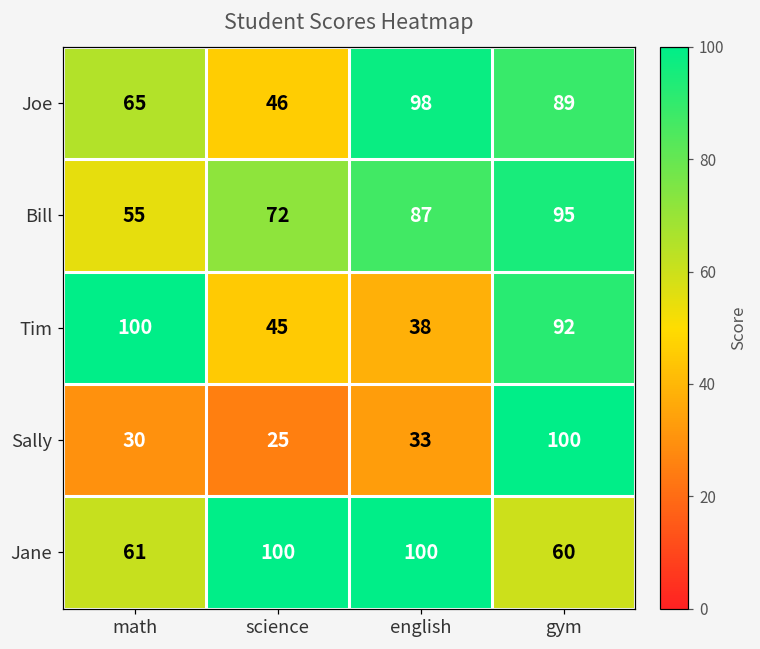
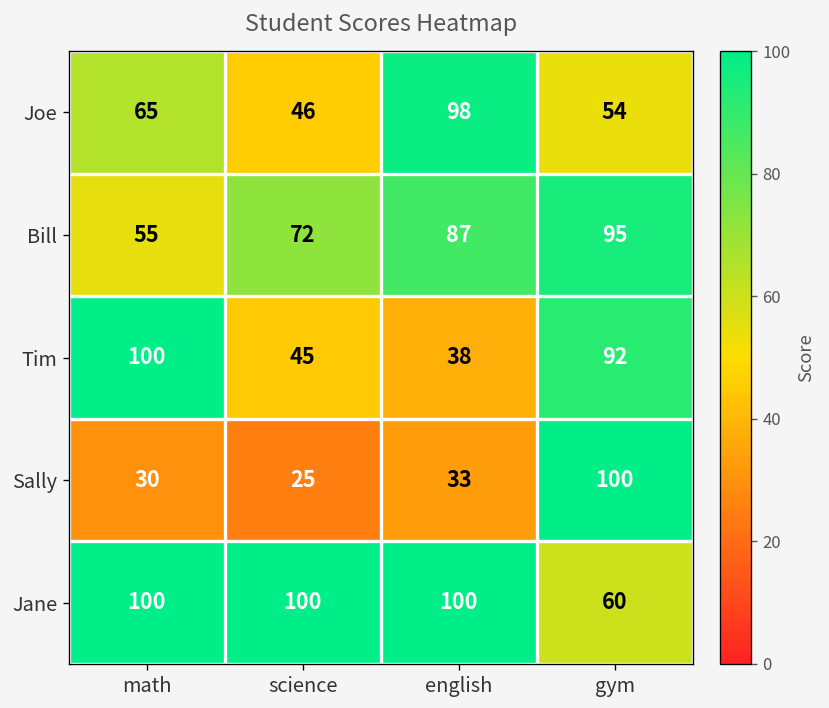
Joe, gym: 89 -> 54
Jane, math: 61 -> 100
